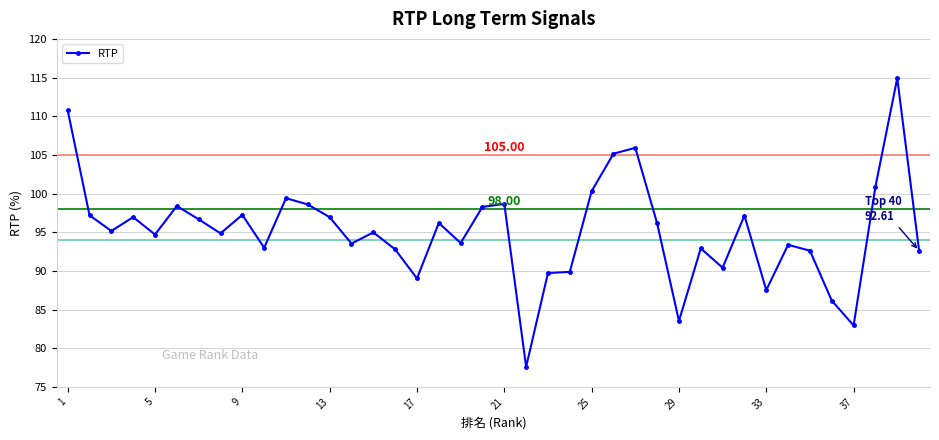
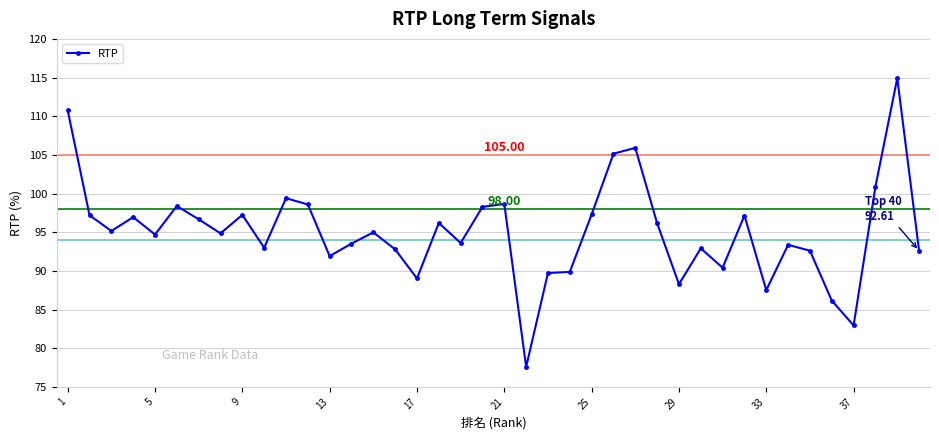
13: 97 -> 92
25: 100 -> 97
29: 84 -> 88
